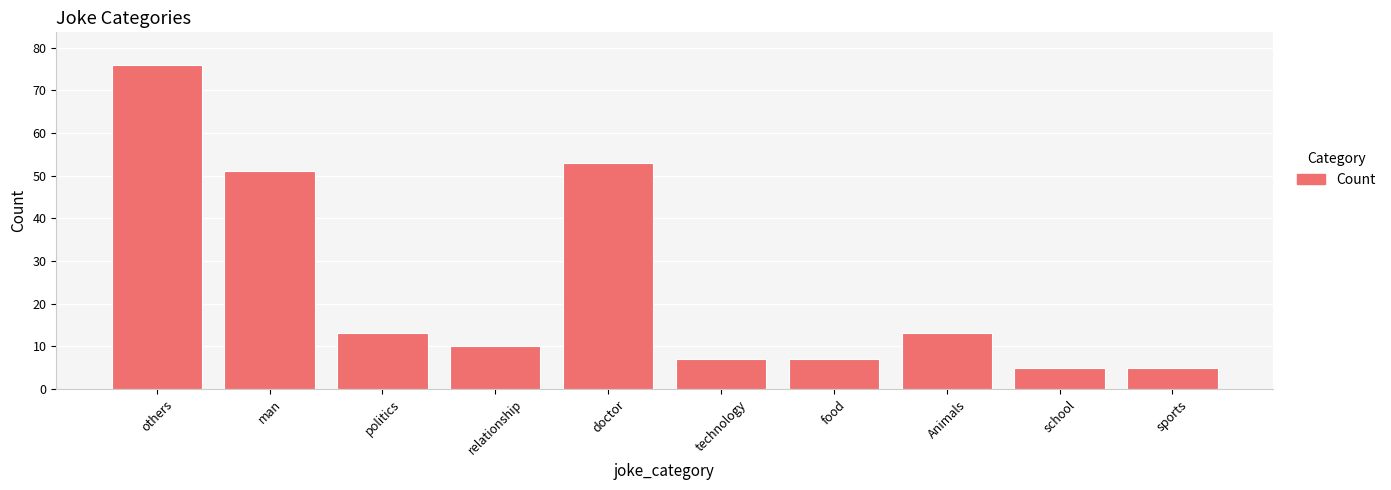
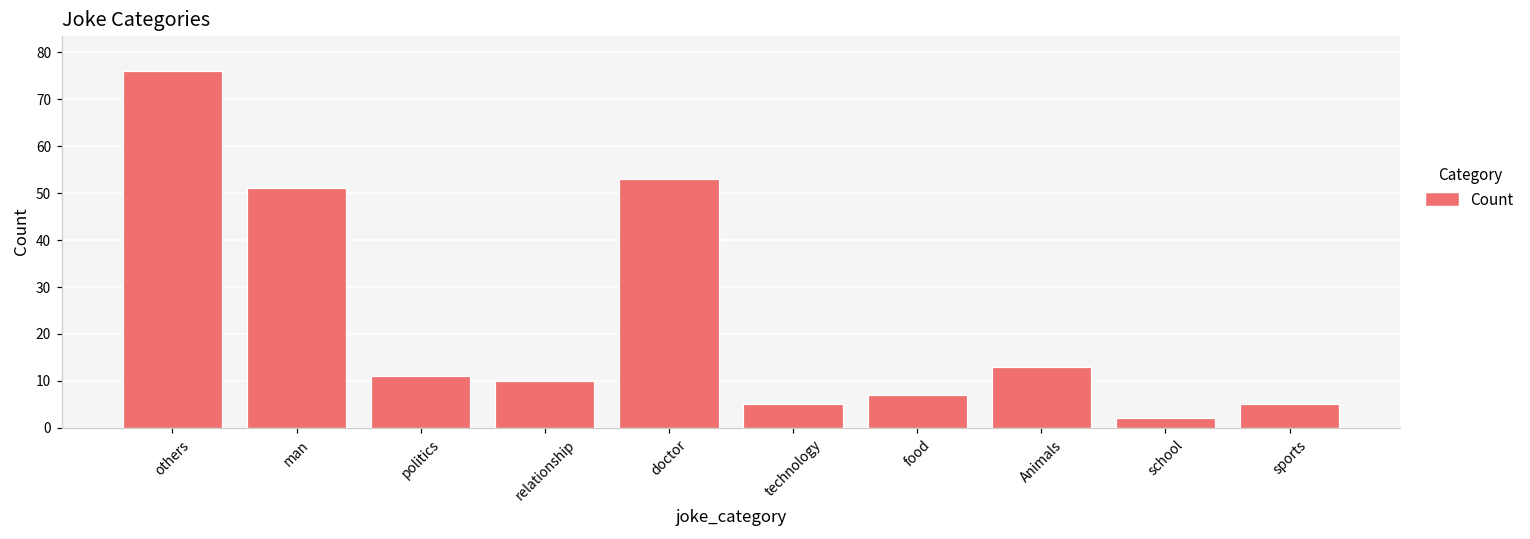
politics: 13 -> 11
technology: 7 -> 5
school: 5 -> 2
